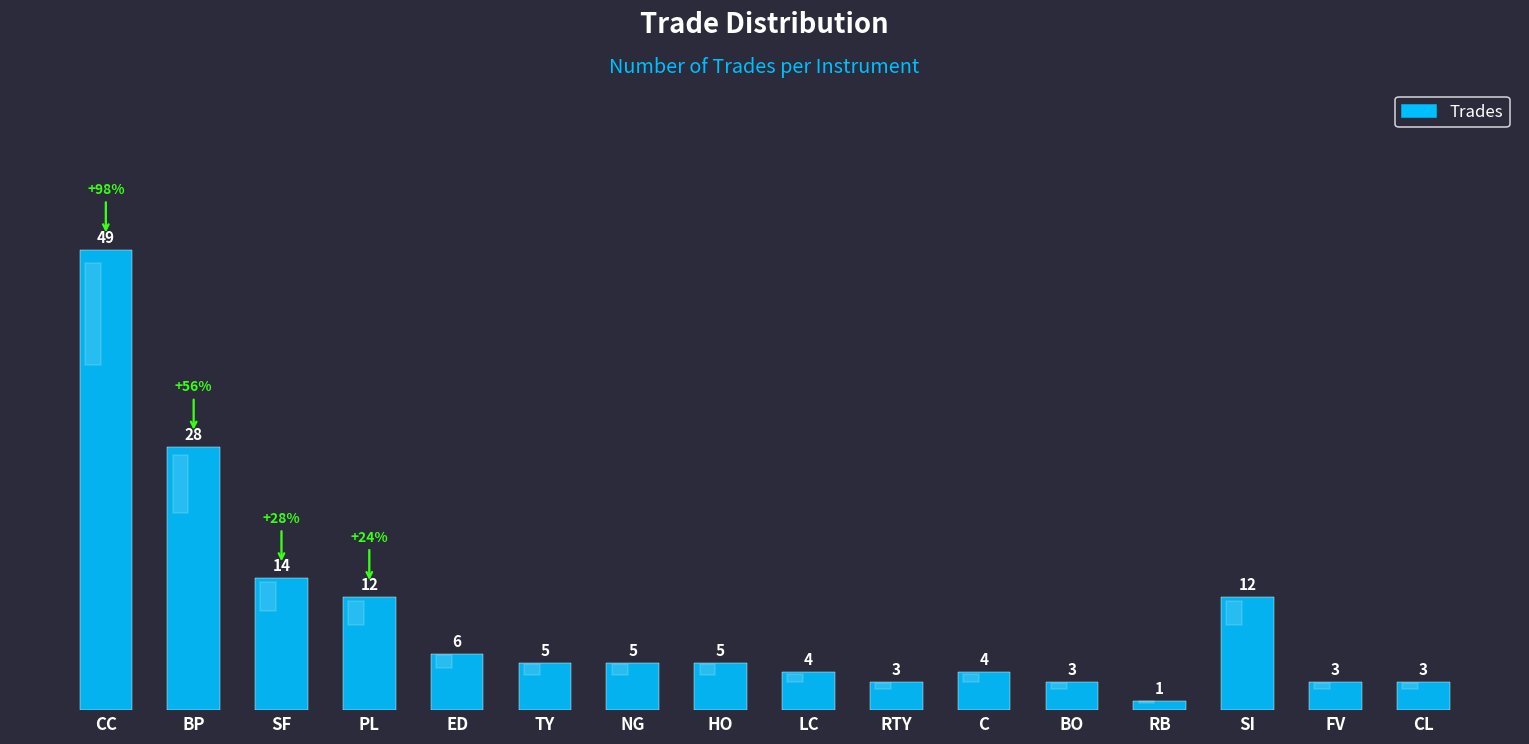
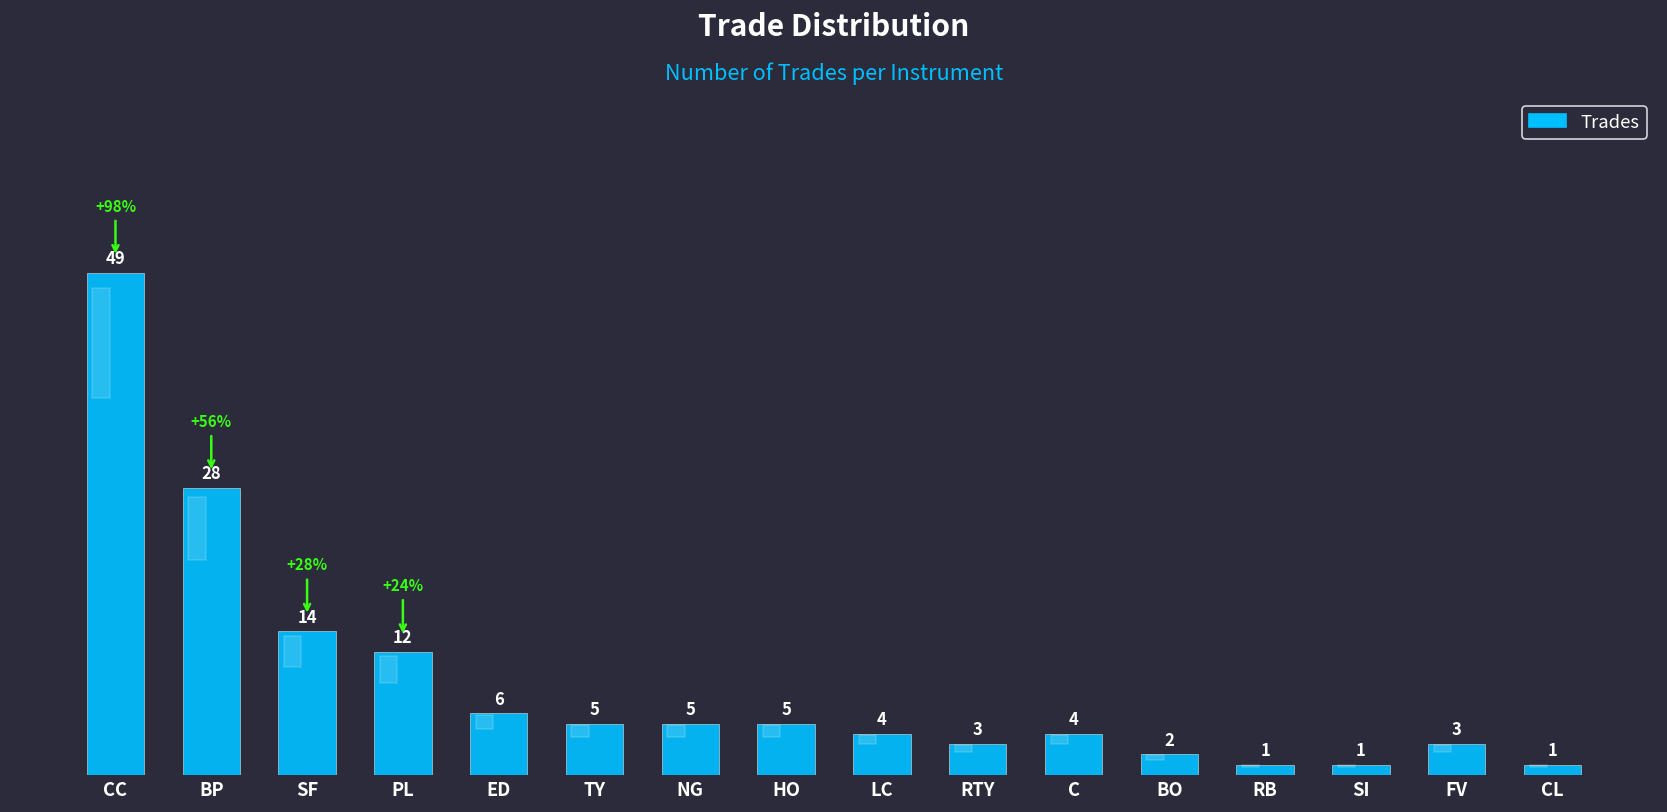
BO: 3 -> 2
SI: 12 -> 1
CL: 3 -> 1
